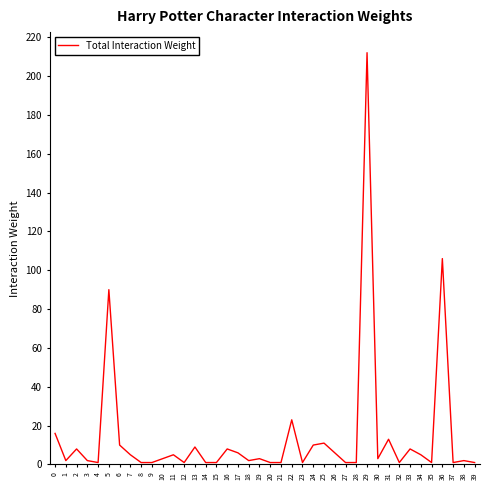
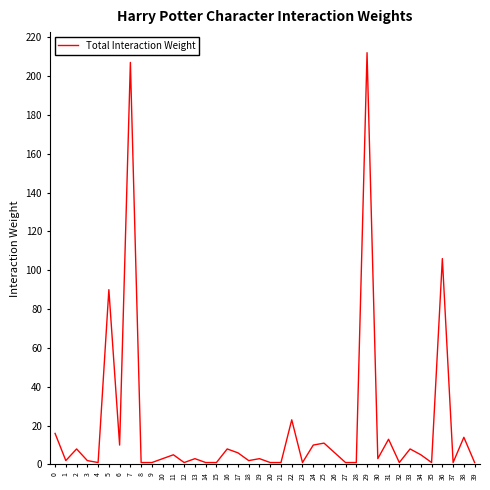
7: 5 -> 207
13: 9 -> 3
38: 2 -> 14
